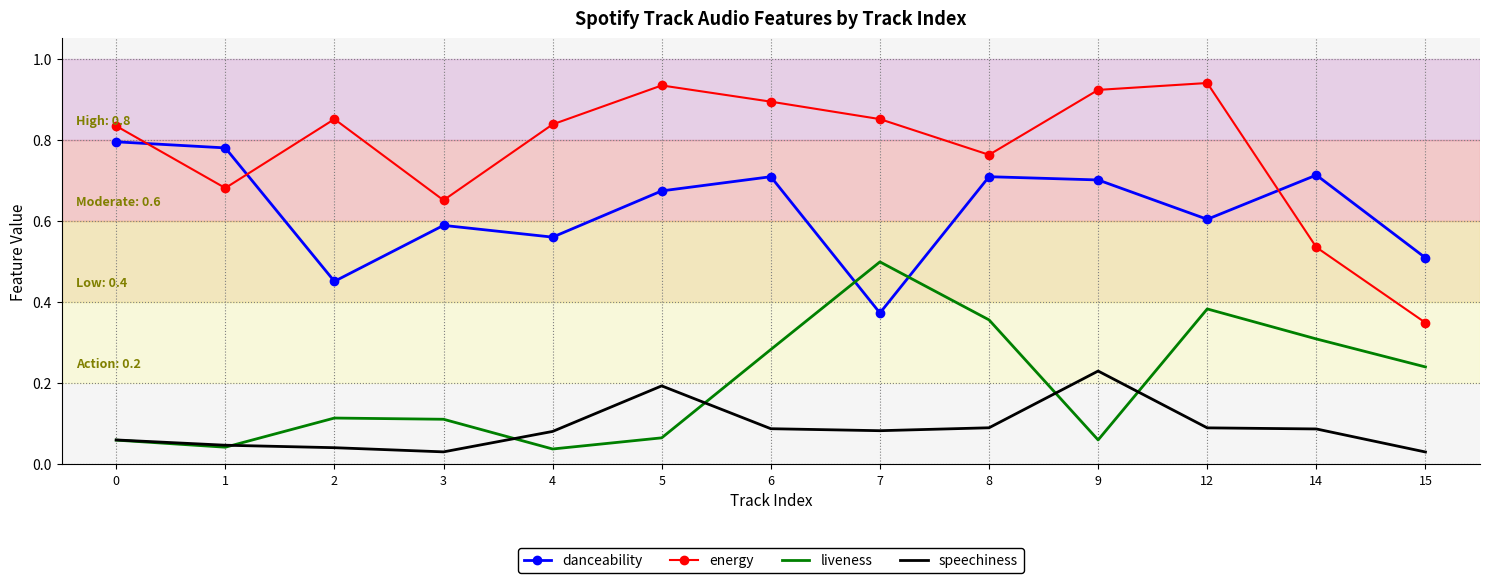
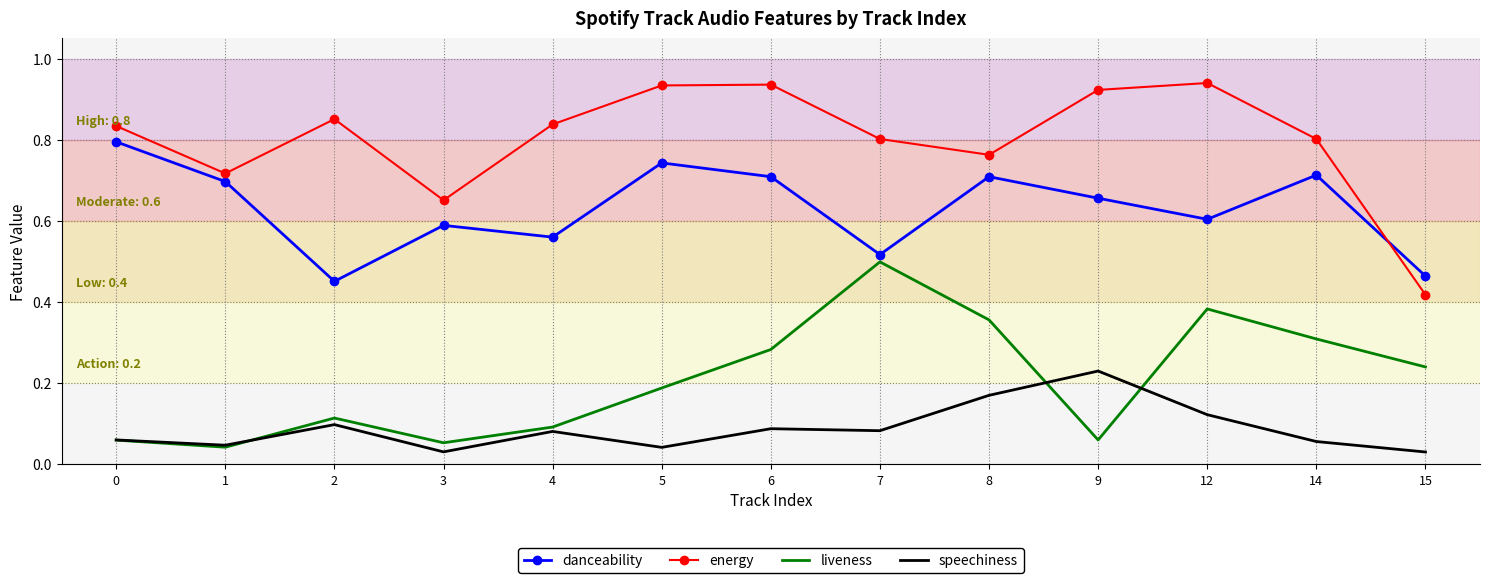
danceability, 1: 0.78 -> 0.70
energy, 1: 0.68 -> 0.72
speechiness, 2: 0.04 -> 0.10
liveness, 3: 0.11 -> 0.05
liveness, 4: 0.04 -> 0.09
danceability, 5: 0.67 -> 0.74
liveness, 5: 0.07 -> 0.19
speechiness, 5: 0.19 -> 0.04
energy, 6: 0.89 -> 0.94
danceability, 7: 0.37 -> 0.52
energy, 7: 0.85 -> 0.80
speechiness, 8: 0.09 -> 0.17
danceability, 9: 0.70 -> 0.66
speechiness, 12: 0.09 -> 0.12
energy, 14: 0.54 -> 0.80
speechiness, 14: 0.09 -> 0.06
danceability, 15: 0.51 -> 0.46
energy, 15: 0.35 -> 0.42
